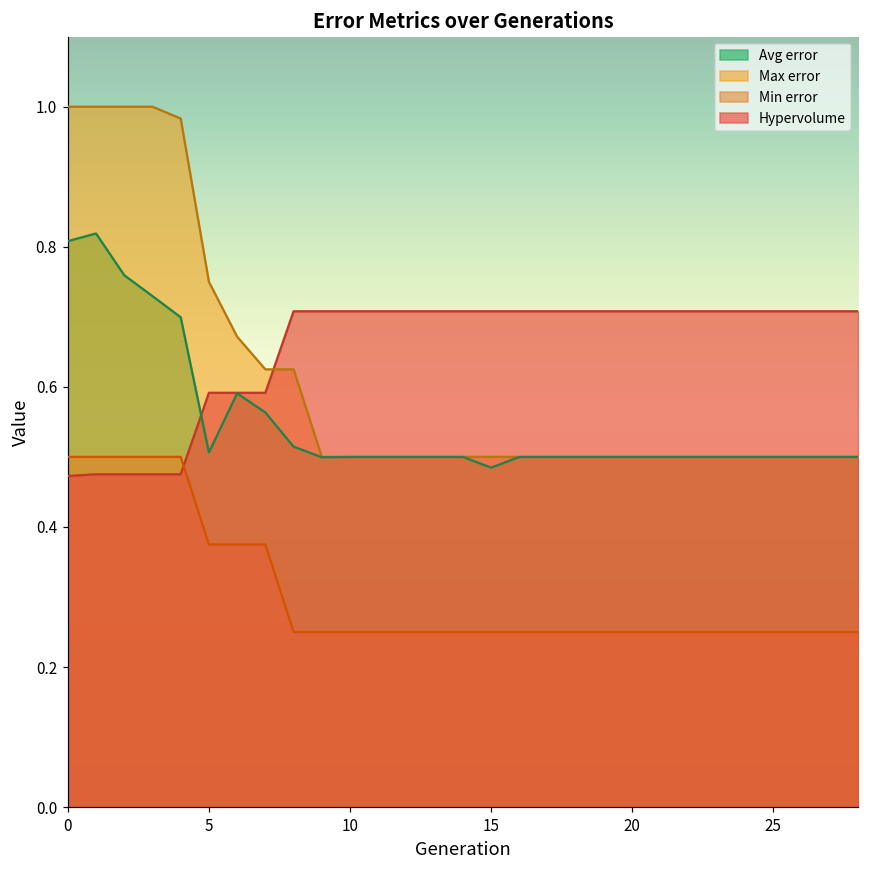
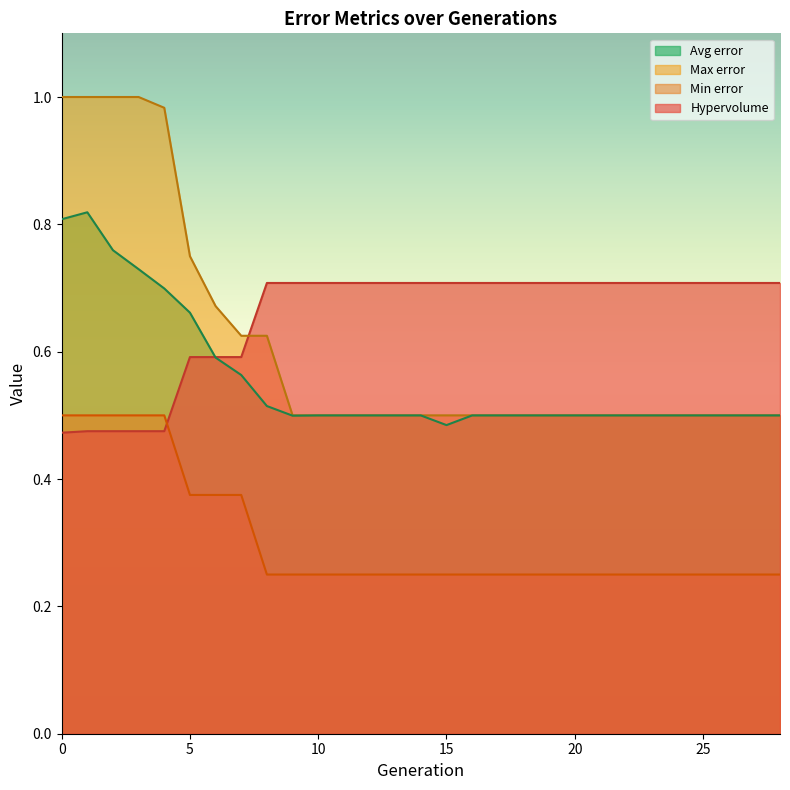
Avg error, 5: 0.51 -> 0.66
